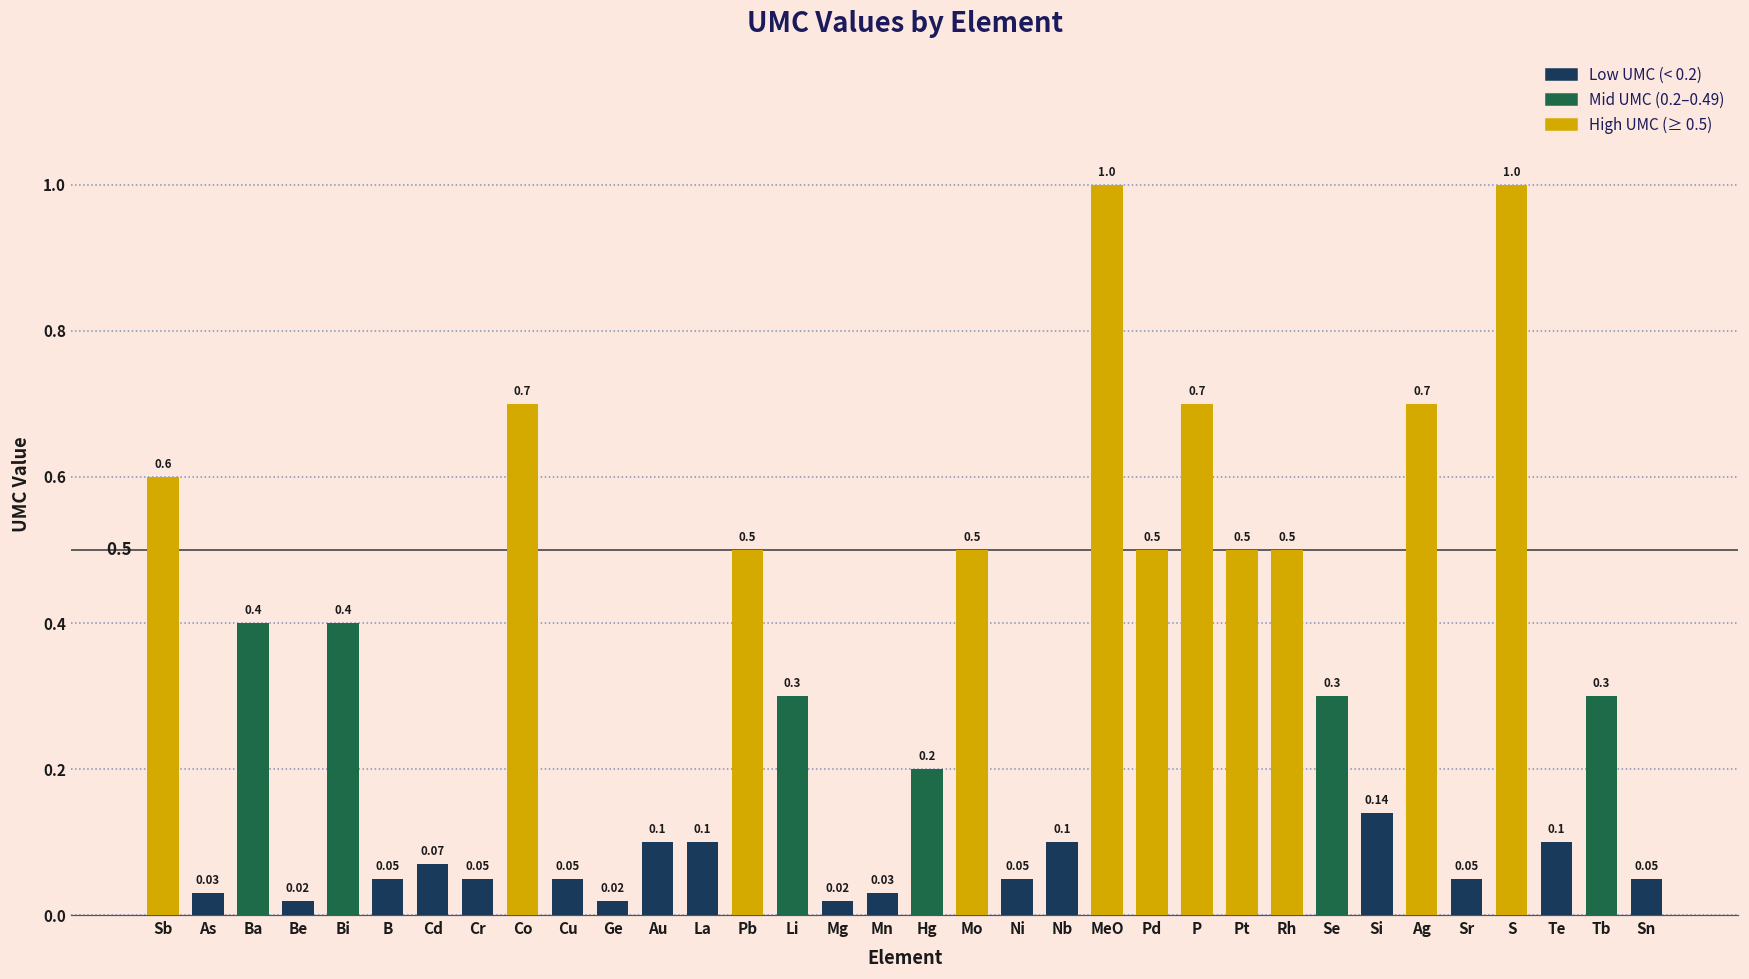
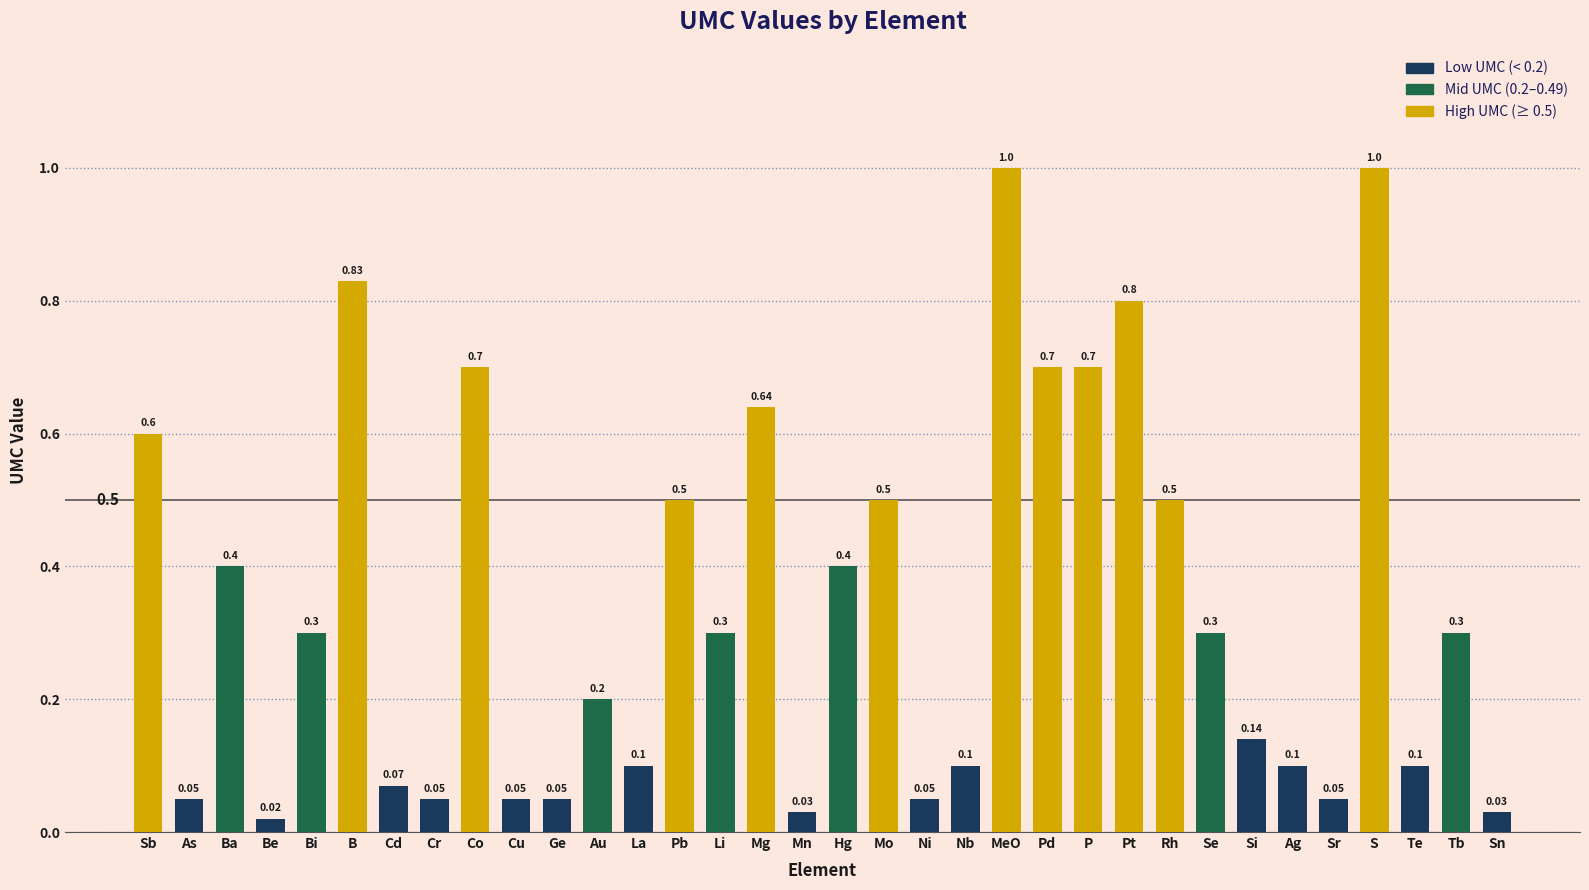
As: 0.03 -> 0.05
Bi: 0.4 -> 0.3
B: 0.05 -> 0.83
Ge: 0.02 -> 0.05
Au: 0.1 -> 0.2
Mg: 0.02 -> 0.64
Hg: 0.2 -> 0.4
Pd: 0.5 -> 0.7
Pt: 0.5 -> 0.8
Ag: 0.7 -> 0.1
Sn: 0.05 -> 0.03
